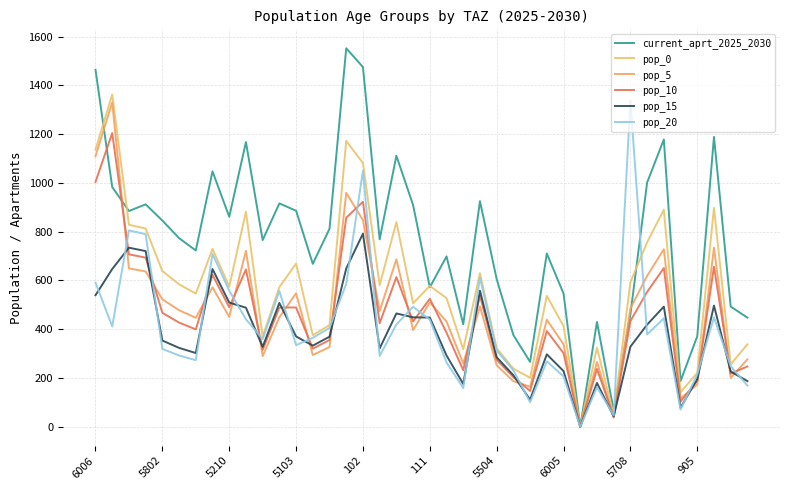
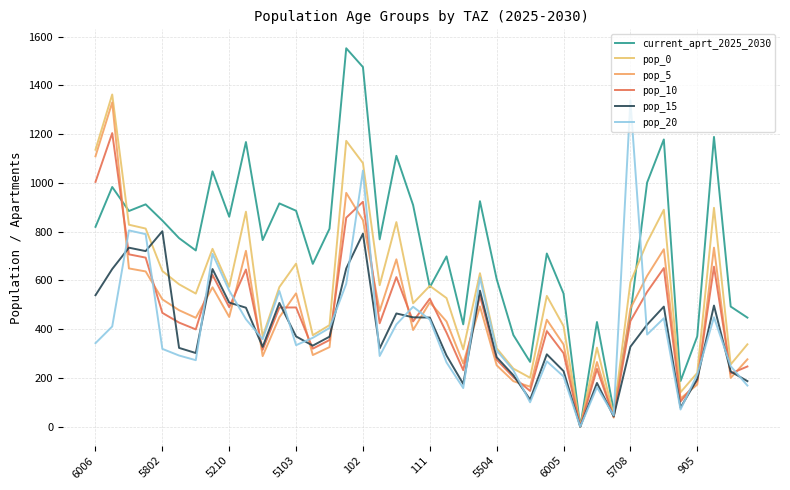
current_aprt_2025_2030, 6006: 1460 -> 820
pop_20, 6006: 590 -> 340
pop_15, 5802: 350 -> 800
